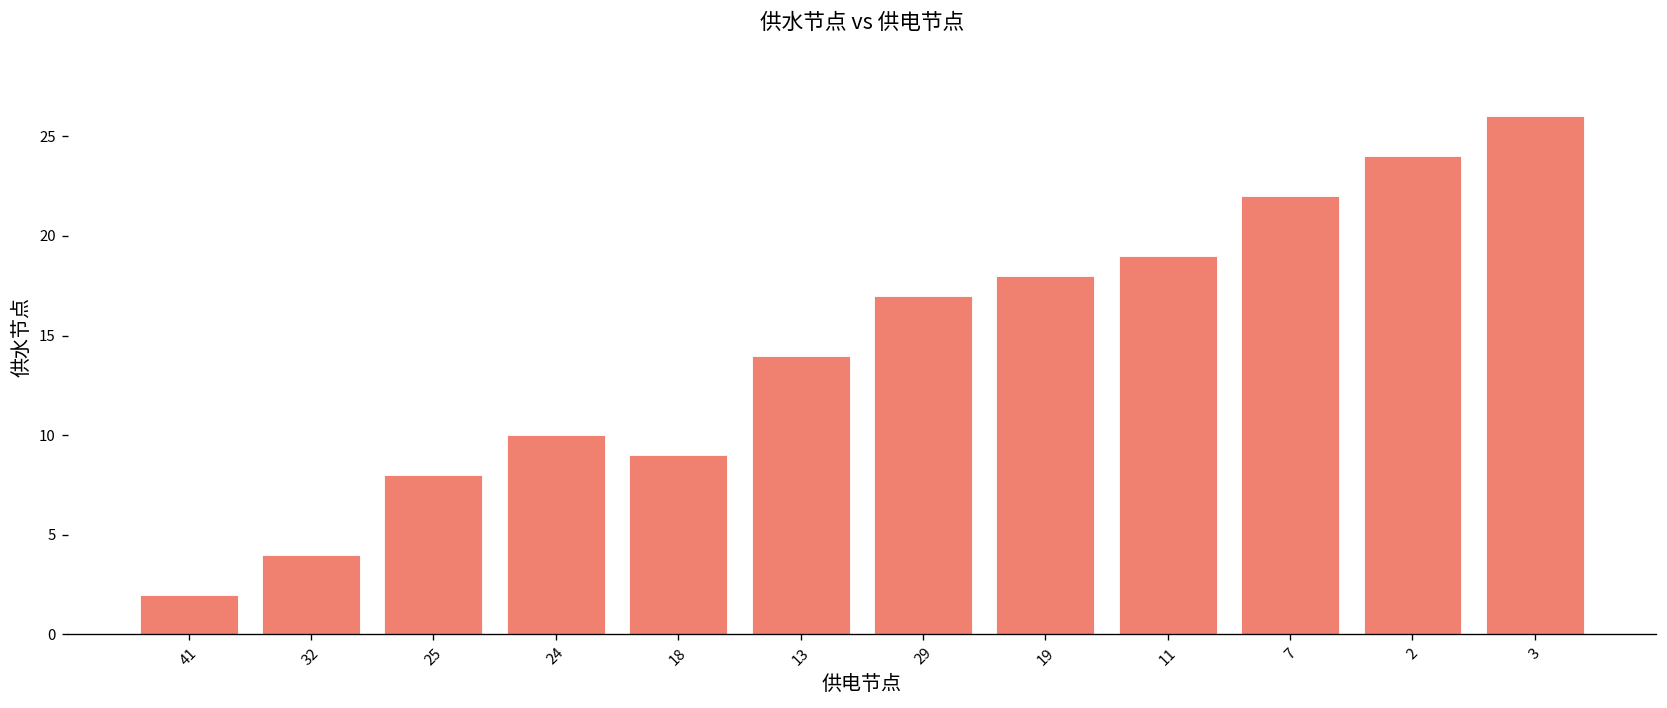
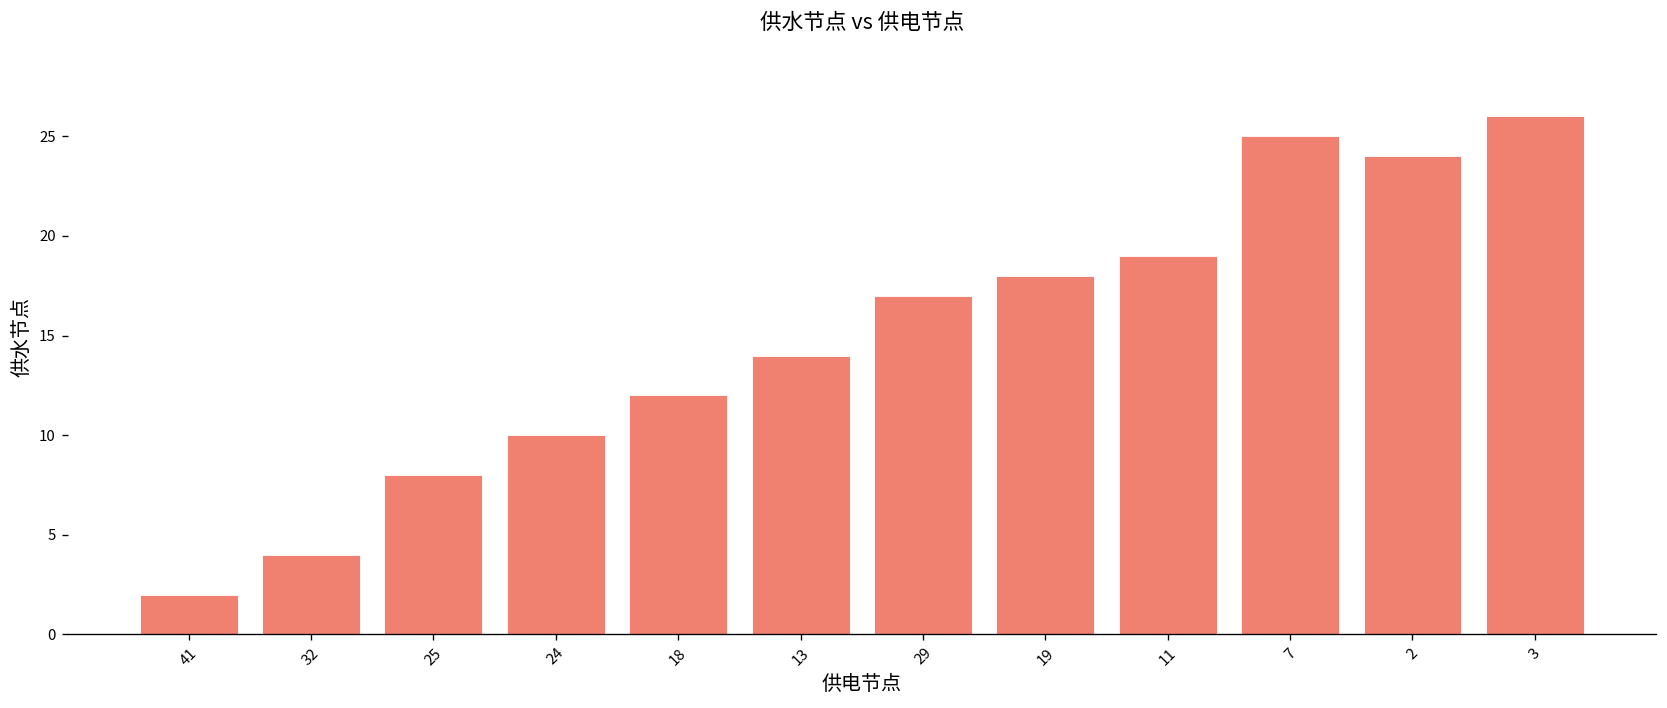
18: 9 -> 12
7: 22 -> 25
